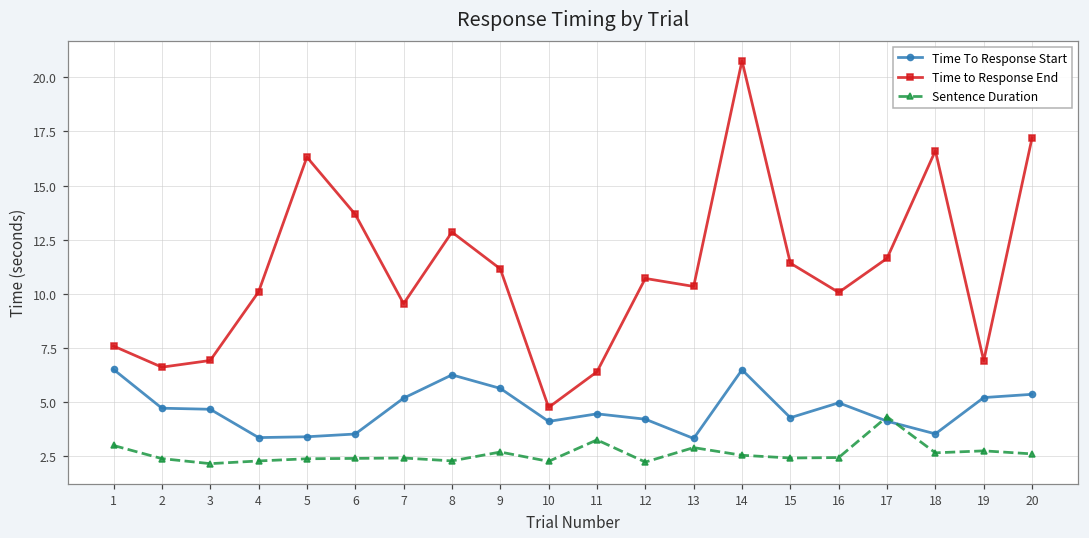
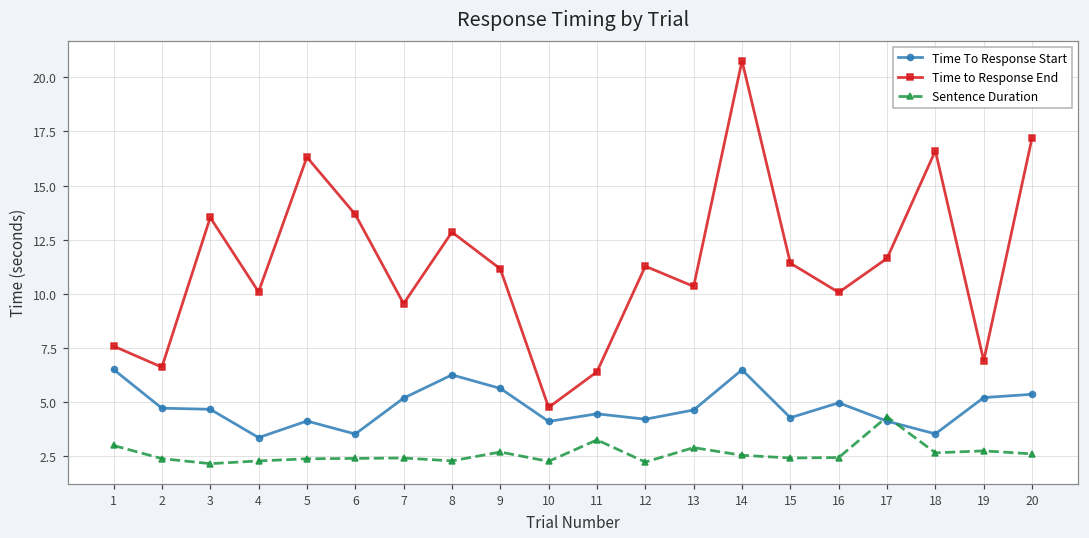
Time to Response End, 3: 6.9 -> 13.5
Time To Response Start, 5: 3.4 -> 4.1
Time to Response End, 12: 10.7 -> 11.3
Time To Response Start, 13: 3.3 -> 4.6
